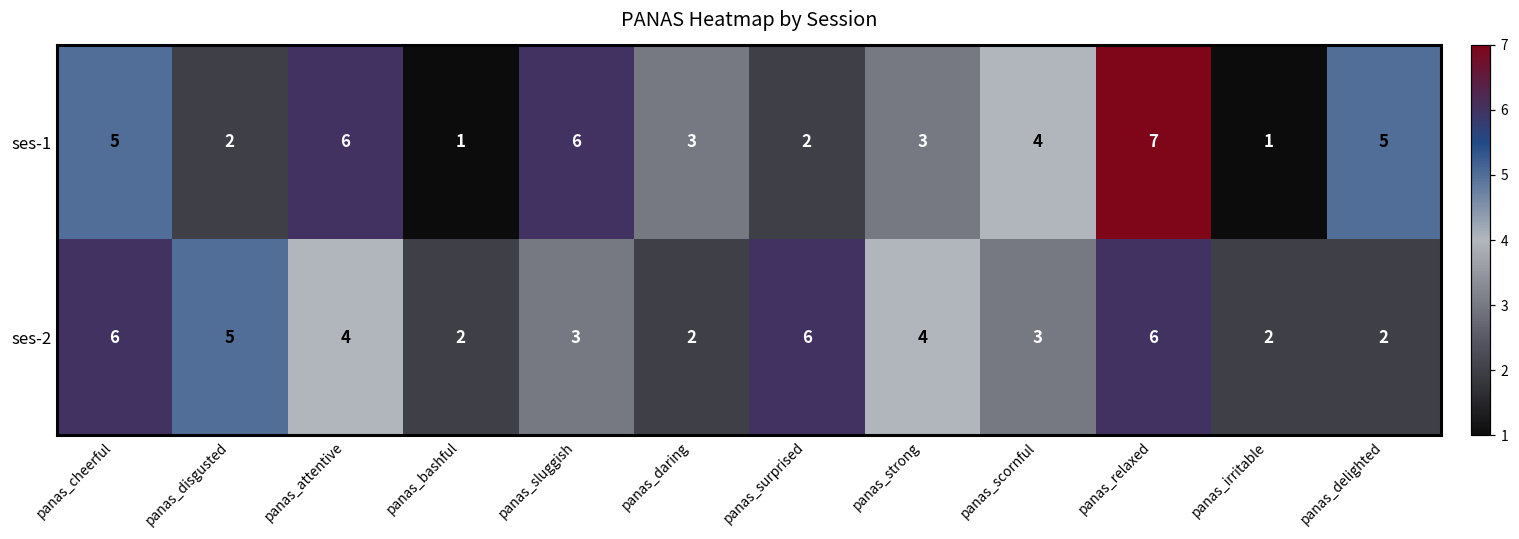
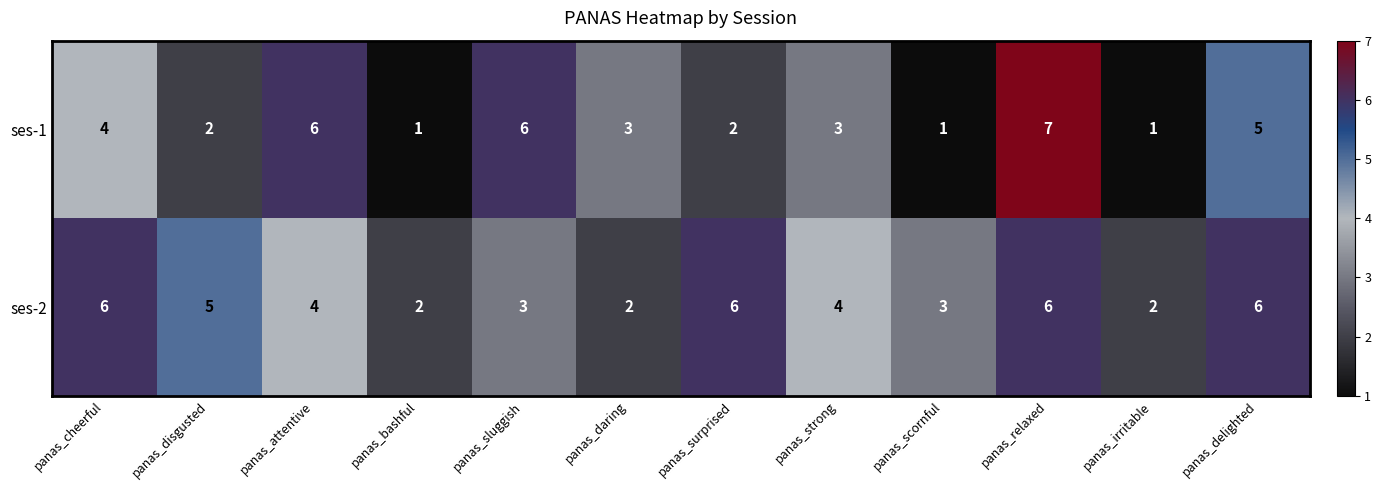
ses-1, panas_cheerful: 5 -> 4
ses-1, panas_scornful: 4 -> 1
ses-2, panas_delighted: 2 -> 6
